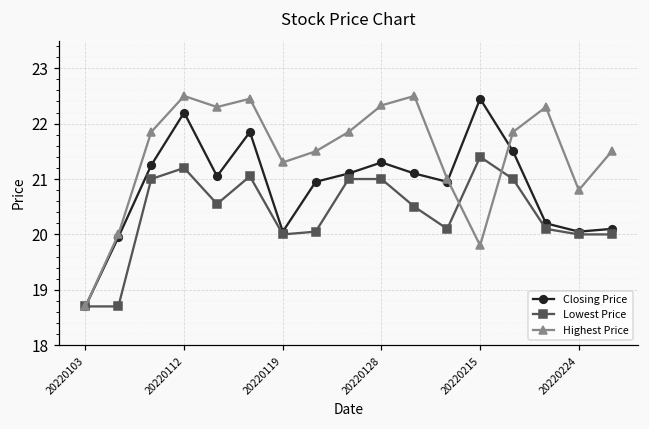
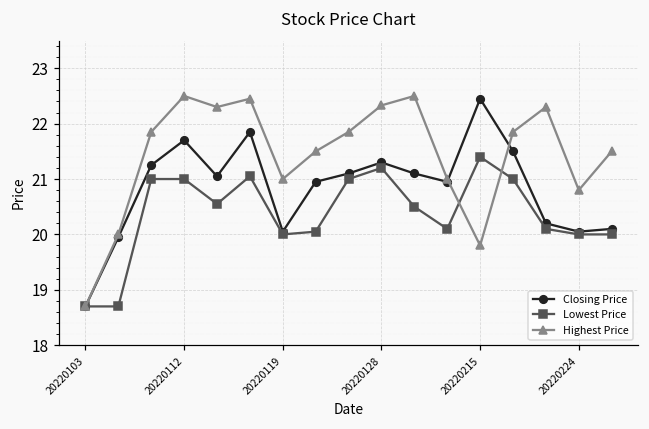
Closing Price, 20220112: 22.2 -> 21.7
Lowest Price, 20220112: 21.2 -> 21.0
Highest Price, 20220119: 21.3 -> 21.0
Lowest Price, 20220128: 21.0 -> 21.2
